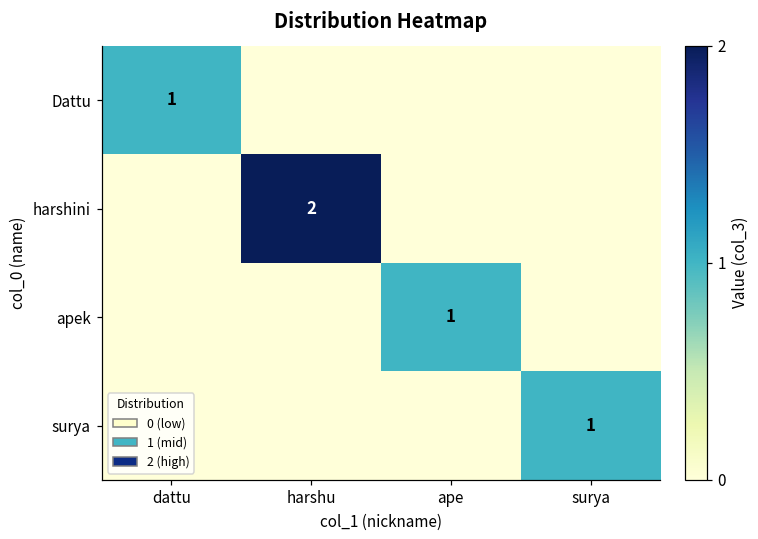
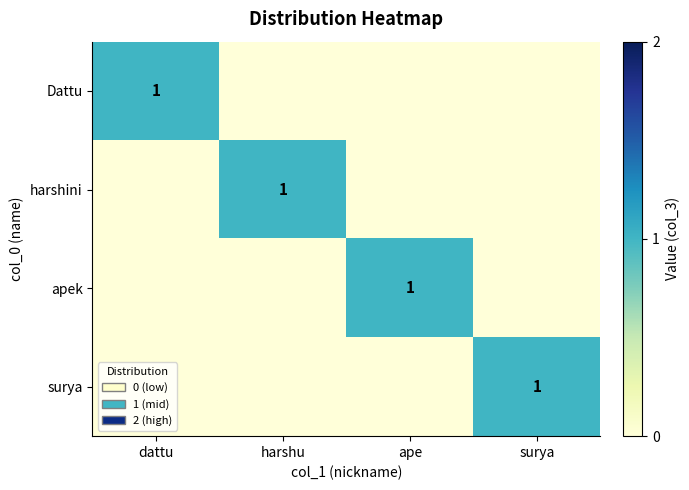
harshini, harshu: 2 -> 1
